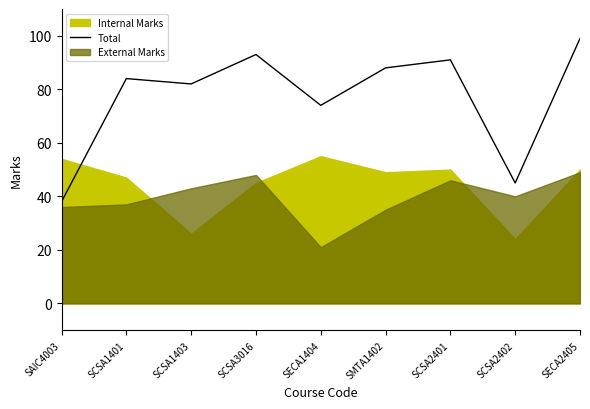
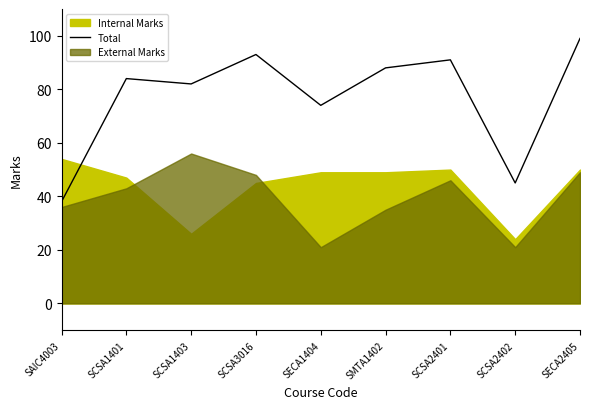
External Marks, SCSA1401: 37 -> 43
External Marks, SCSA1403: 43 -> 56
Internal Marks, SECA1404: 55 -> 49
External Marks, SCSA2402: 40 -> 21
